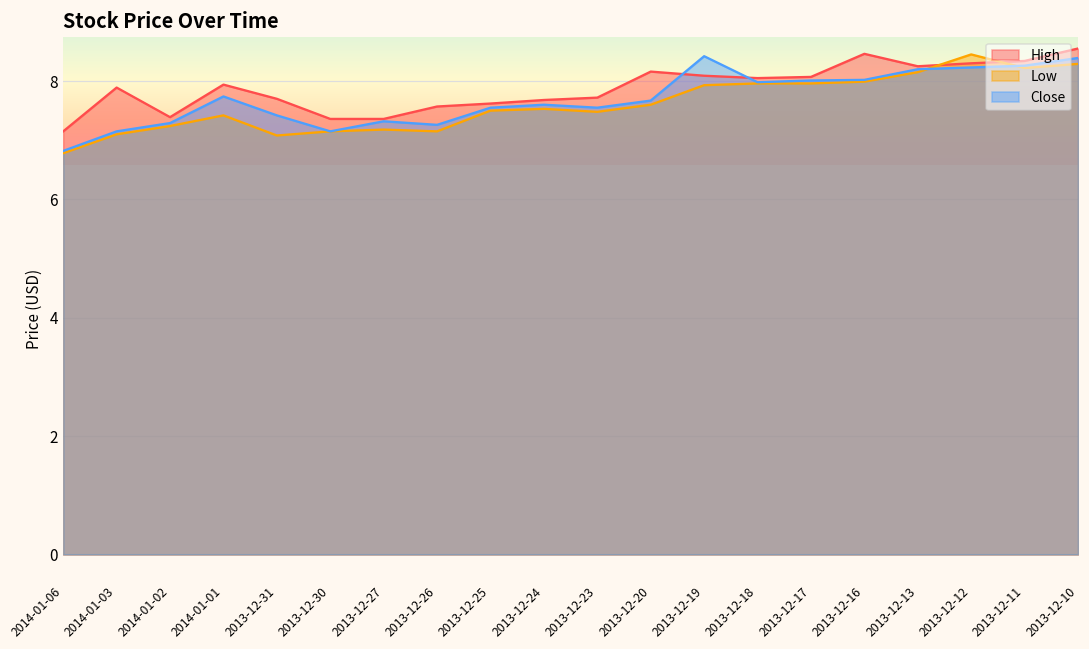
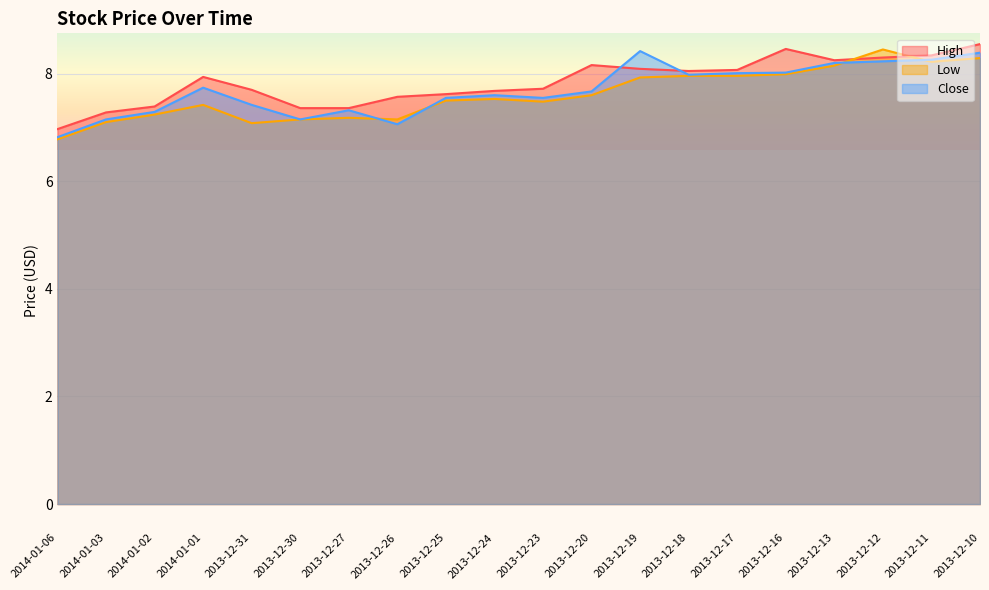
High, 2014-01-06: 7.2 -> 7.0
High, 2014-01-03: 7.9 -> 7.3
Close, 2013-12-26: 7.3 -> 7.1
